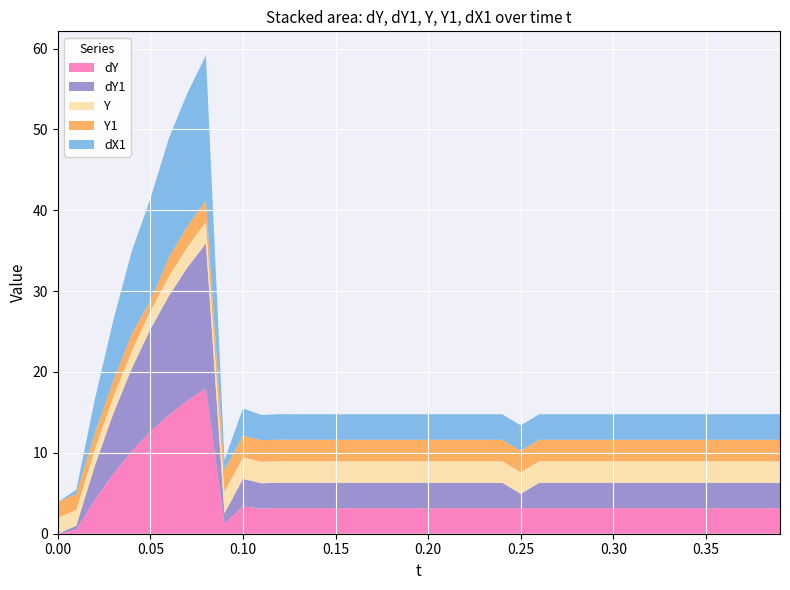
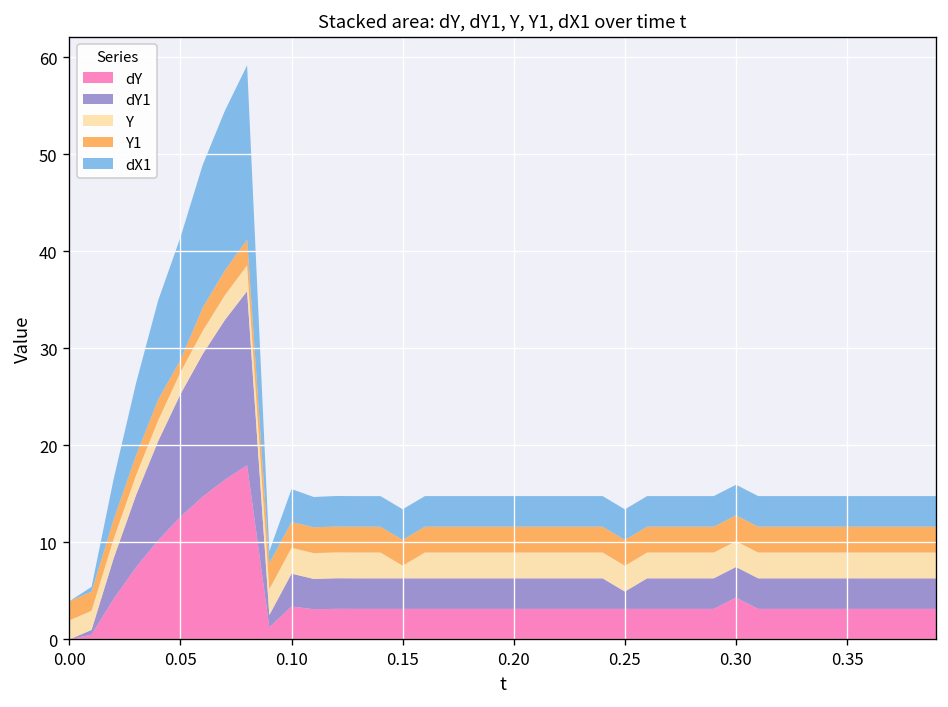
Y, 0.15: 3 -> 1
dY, 0.30: 3 -> 4
